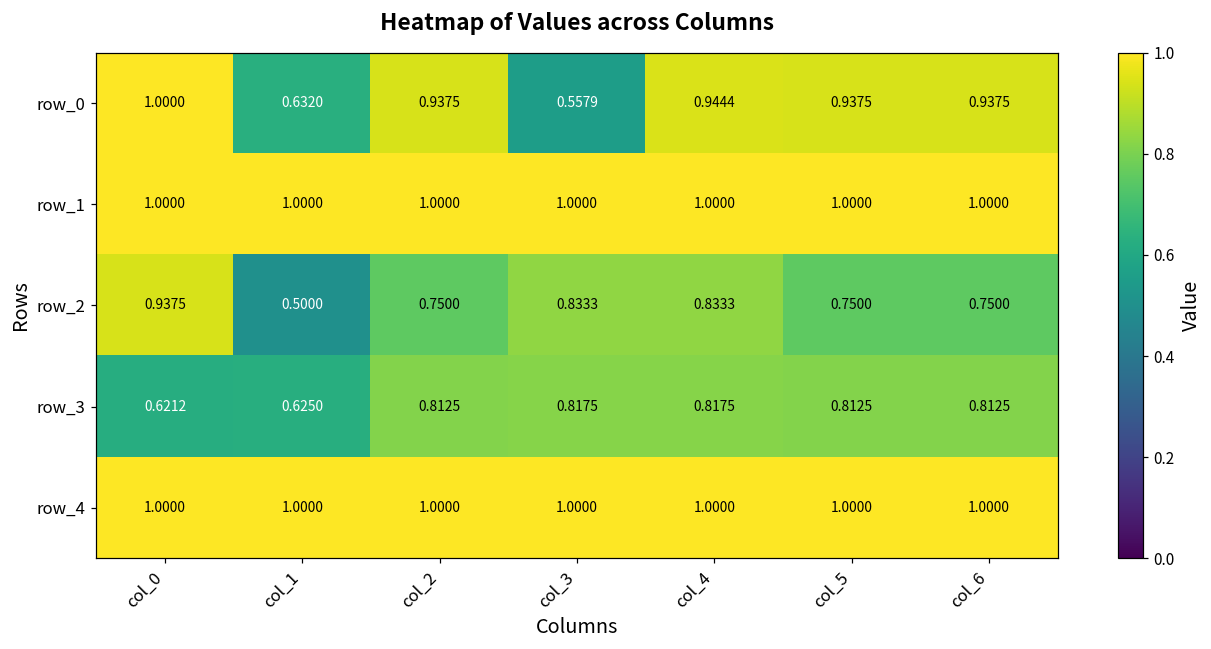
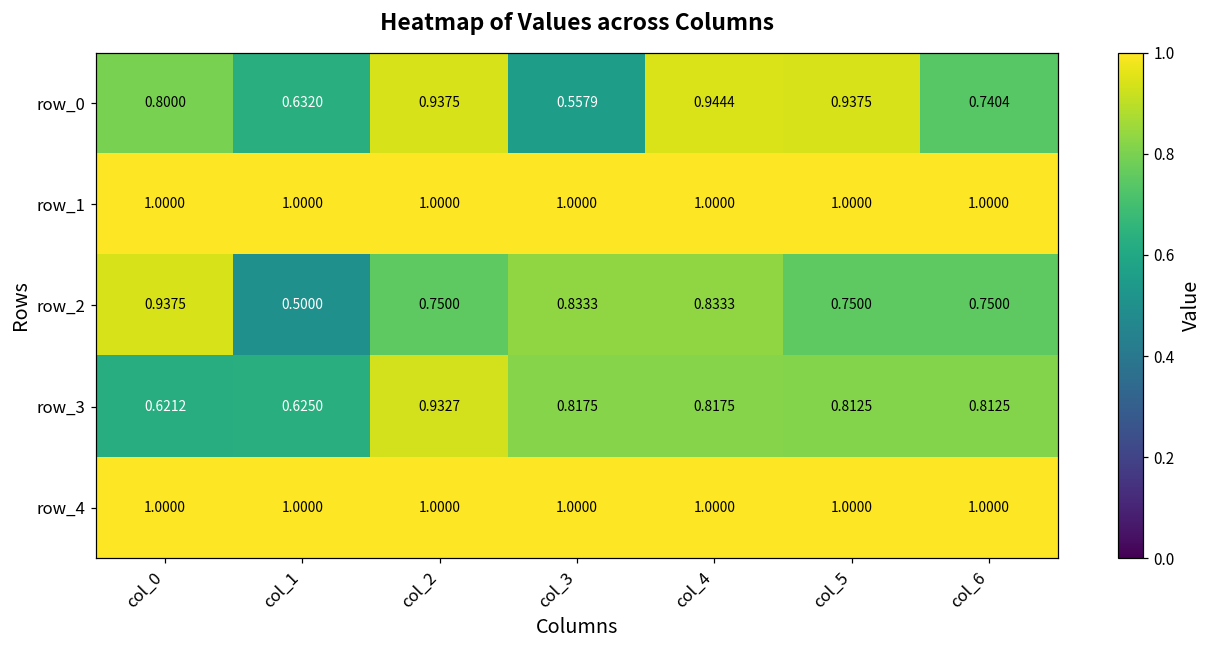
row_0, col_0: 1.0000 -> 0.8000
row_0, col_6: 0.9375 -> 0.7404
row_3, col_2: 0.8125 -> 0.9327
